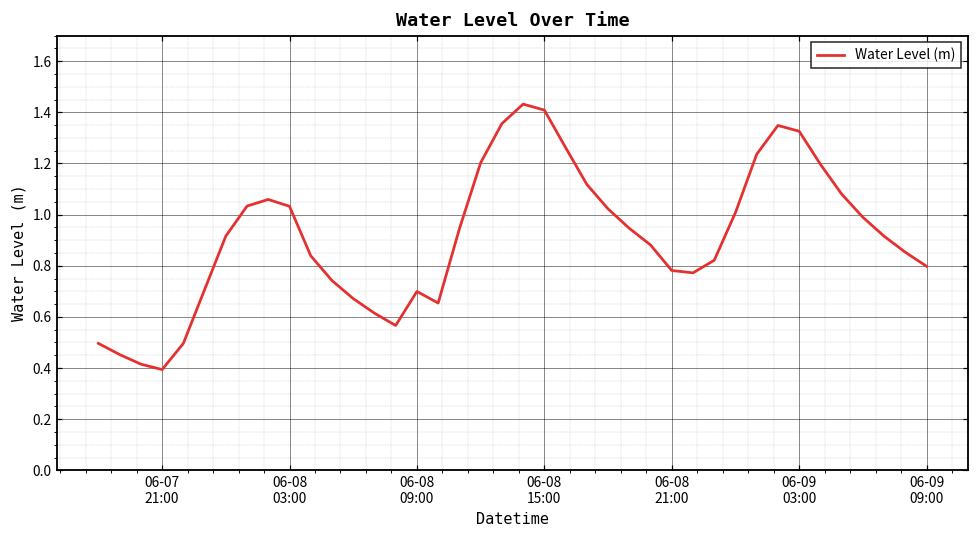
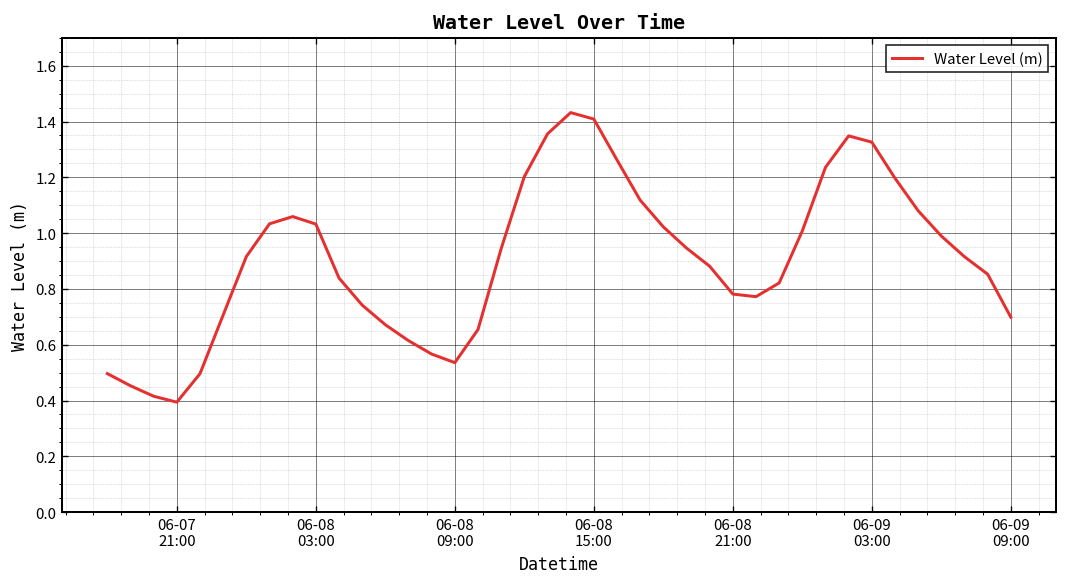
06-08 09:00: 0.70 -> 0.54
06-09 09:00: 0.80 -> 0.70
